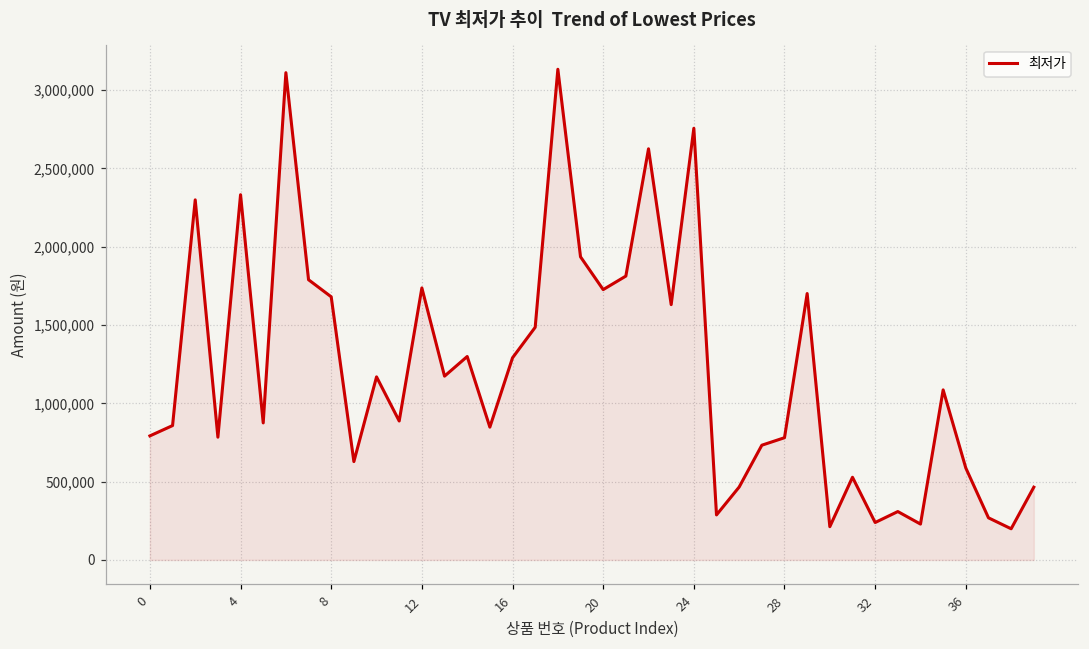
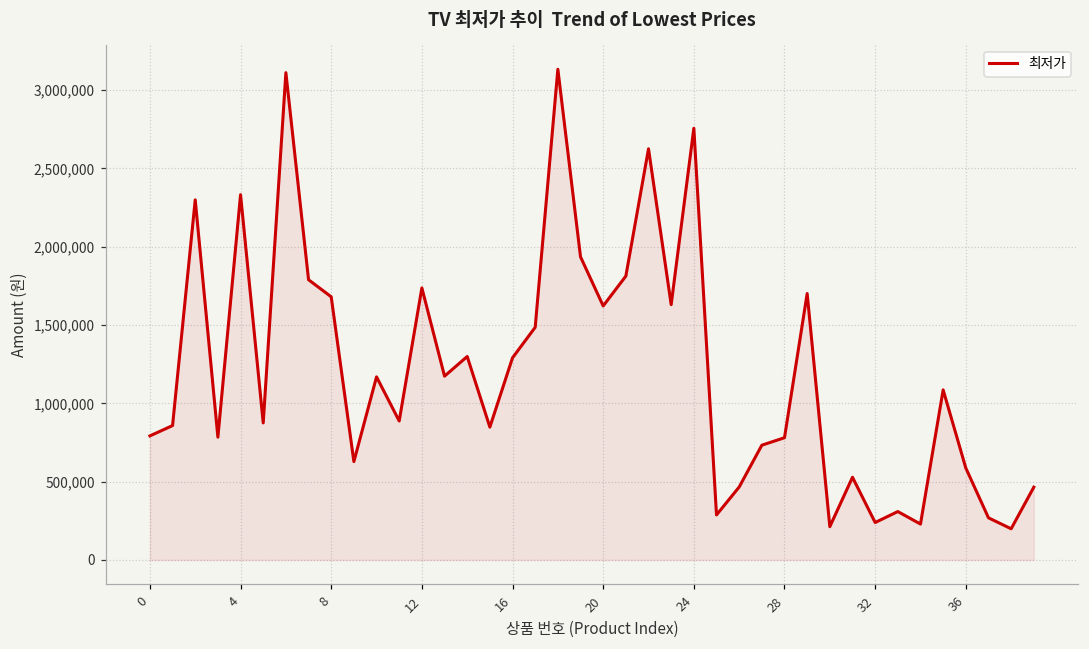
20: 1,730,000 -> 1,620,000
